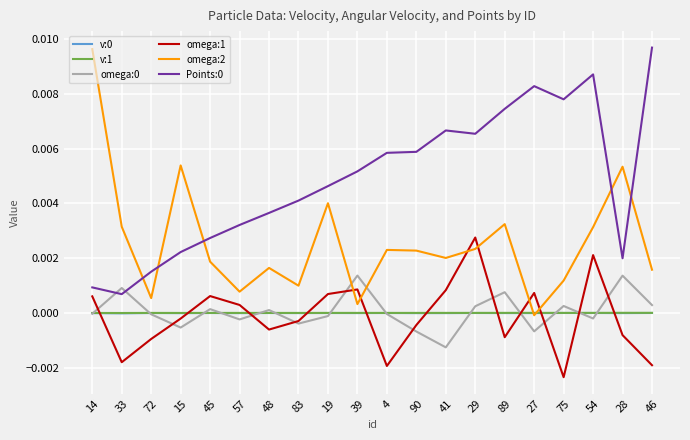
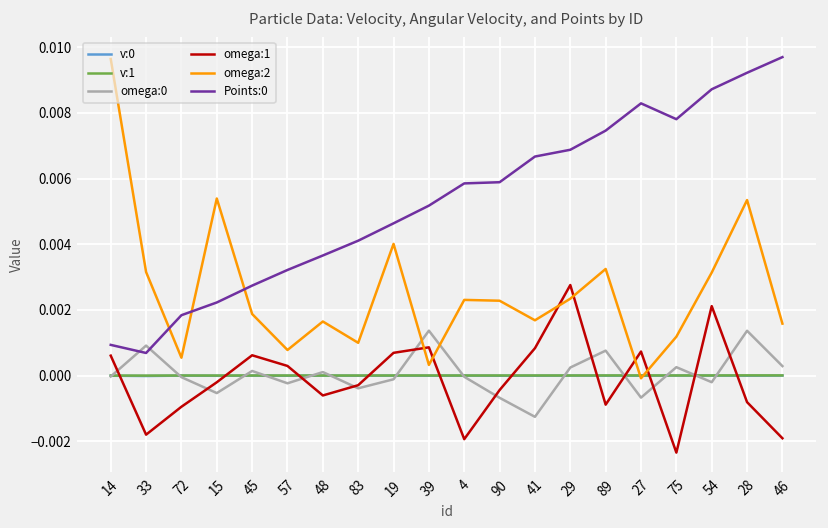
Points:0, 72: 0.0015 -> 0.0018
omega:2, 41: 0.0020 -> 0.0017
Points:0, 29: 0.0065 -> 0.0069
Points:0, 28: 0.0020 -> 0.0092
